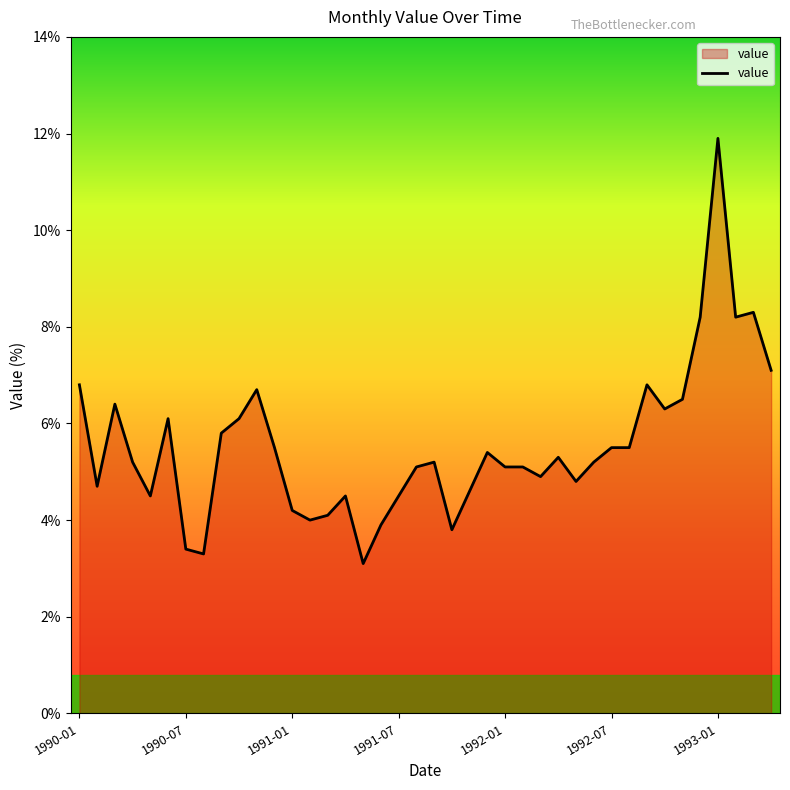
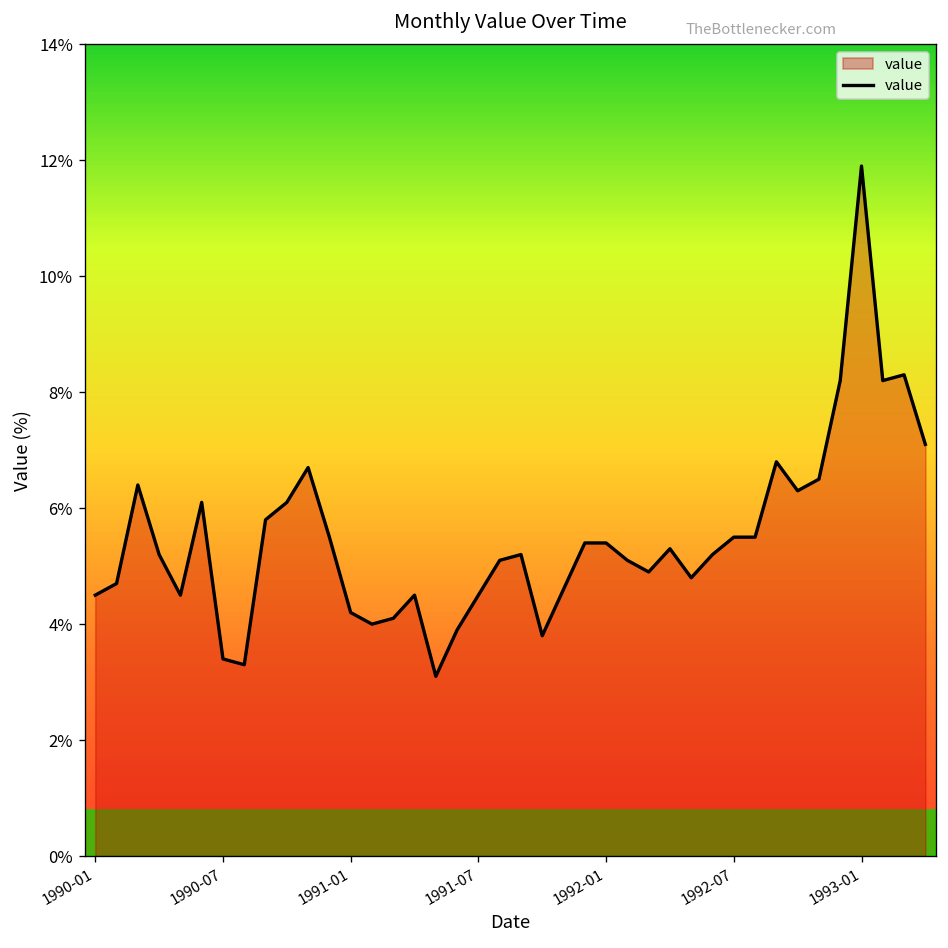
1990-01: 6.8% -> 4.5%
1992-01: 5.1% -> 5.4%
